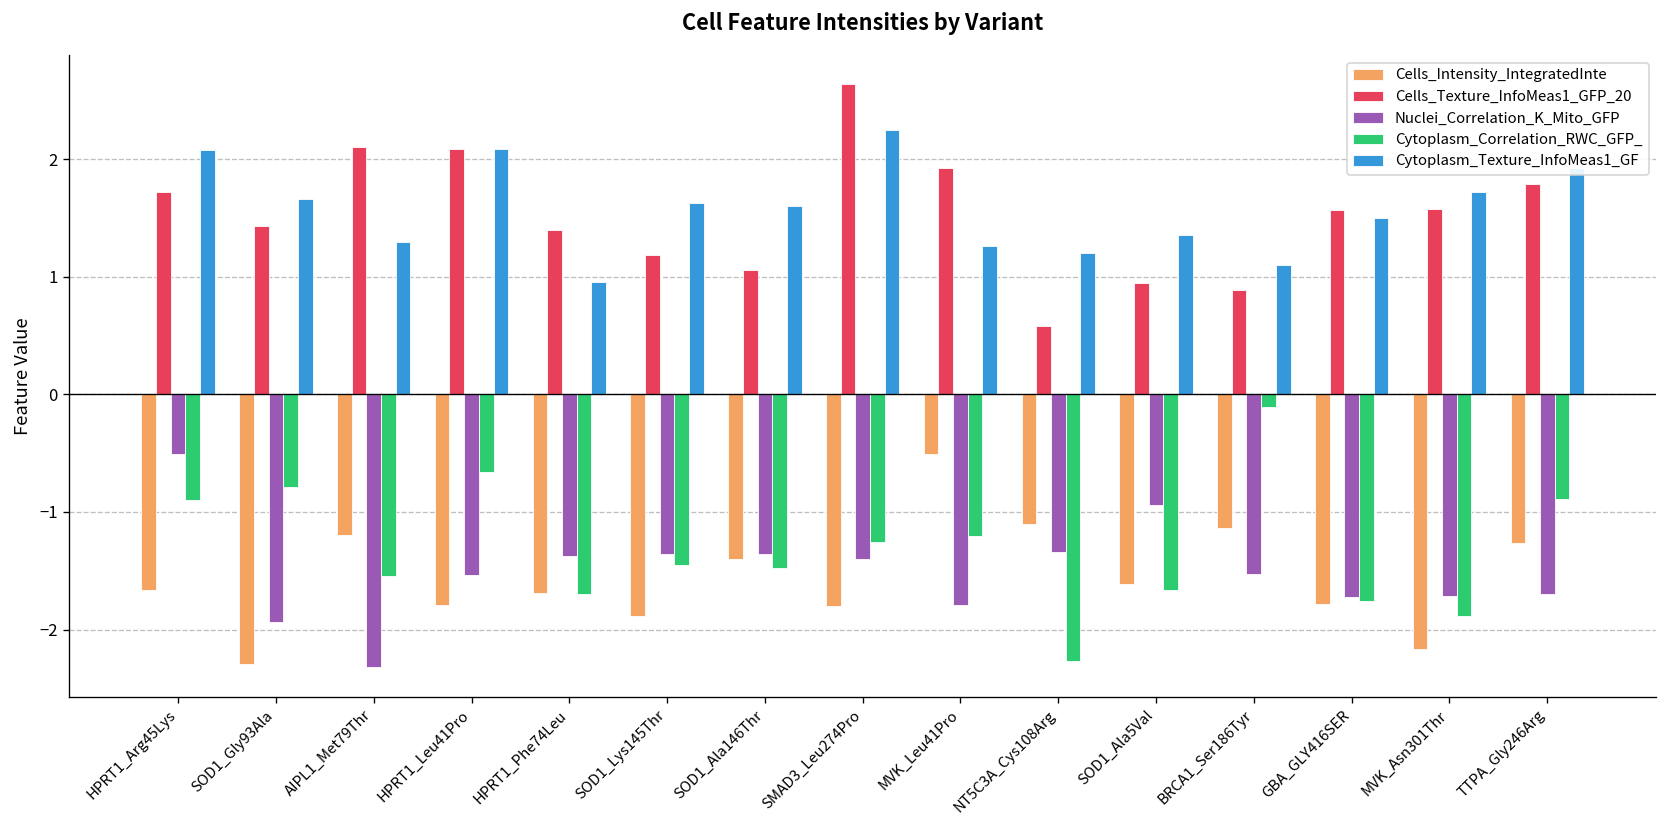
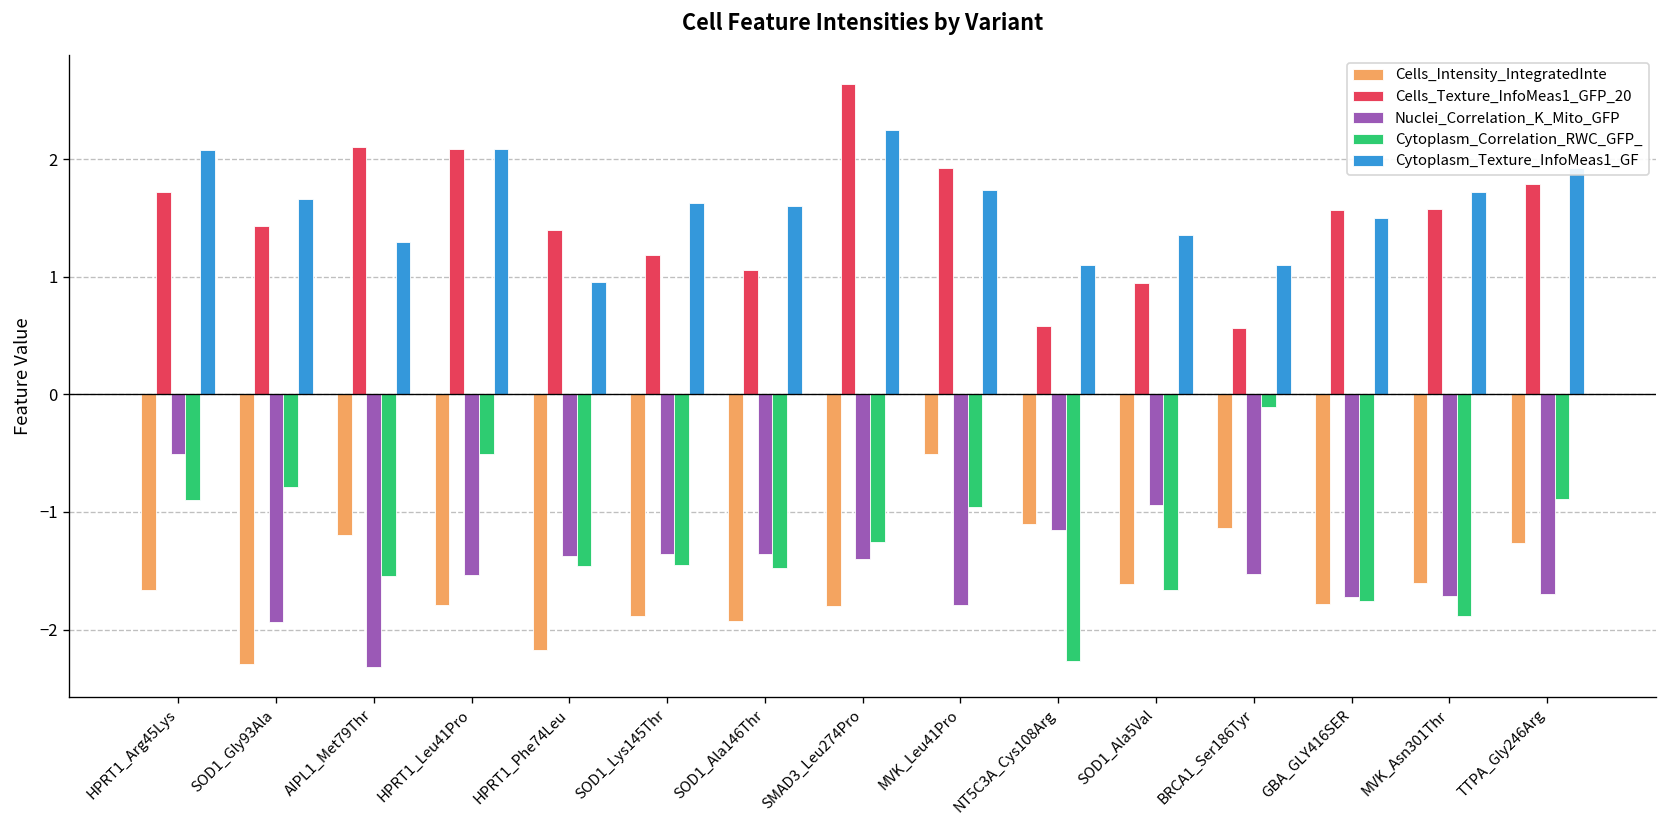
Cytoplasm_Correlation_RWC_GFP_, HPRT1_Leu41Pro: -0.7 -> -0.5
Cells_Intensity_IntegratedInte, HPRT1_Phe74Leu: -1.7 -> -2.2
Cytoplasm_Correlation_RWC_GFP_, HPRT1_Phe74Leu: -1.7 -> -1.5
Cells_Intensity_IntegratedInte, SOD1_Ala146Thr: -1.4 -> -1.9
Cytoplasm_Correlation_RWC_GFP_, MVK_Leu41Pro: -1.2 -> -1.0
Cytoplasm_Texture_InfoMeas1_GF, MVK_Leu41Pro: 1.3 -> 1.7
Nuclei_Correlation_K_Mito_GFP, NT5C3A_Cys108Arg: -1.3 -> -1.2
Cytoplasm_Texture_InfoMeas1_GF, NT5C3A_Cys108Arg: 1.2 -> 1.1
Cells_Texture_InfoMeas1_GFP_20, BRCA1_Ser186Tyr: 0.9 -> 0.6
Cells_Intensity_IntegratedInte, MVK_Asn301Thr: -2.2 -> -1.6
